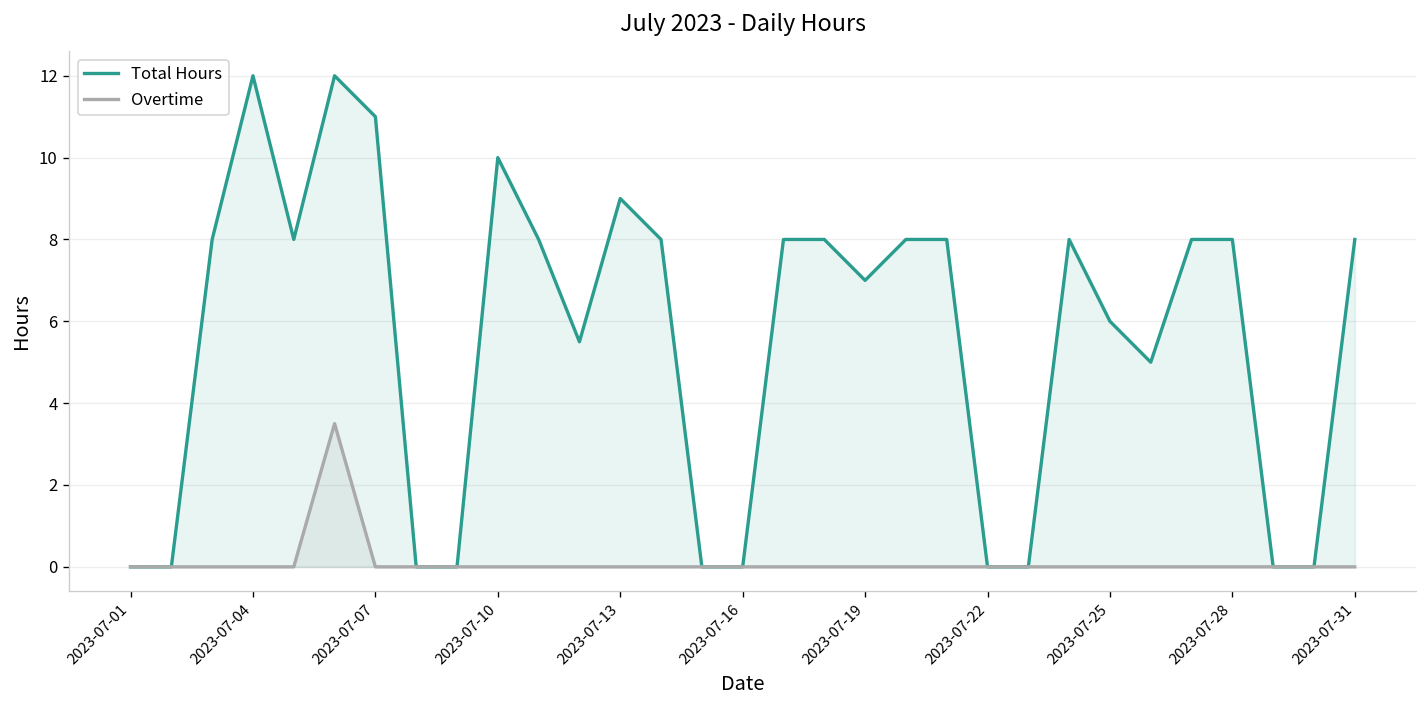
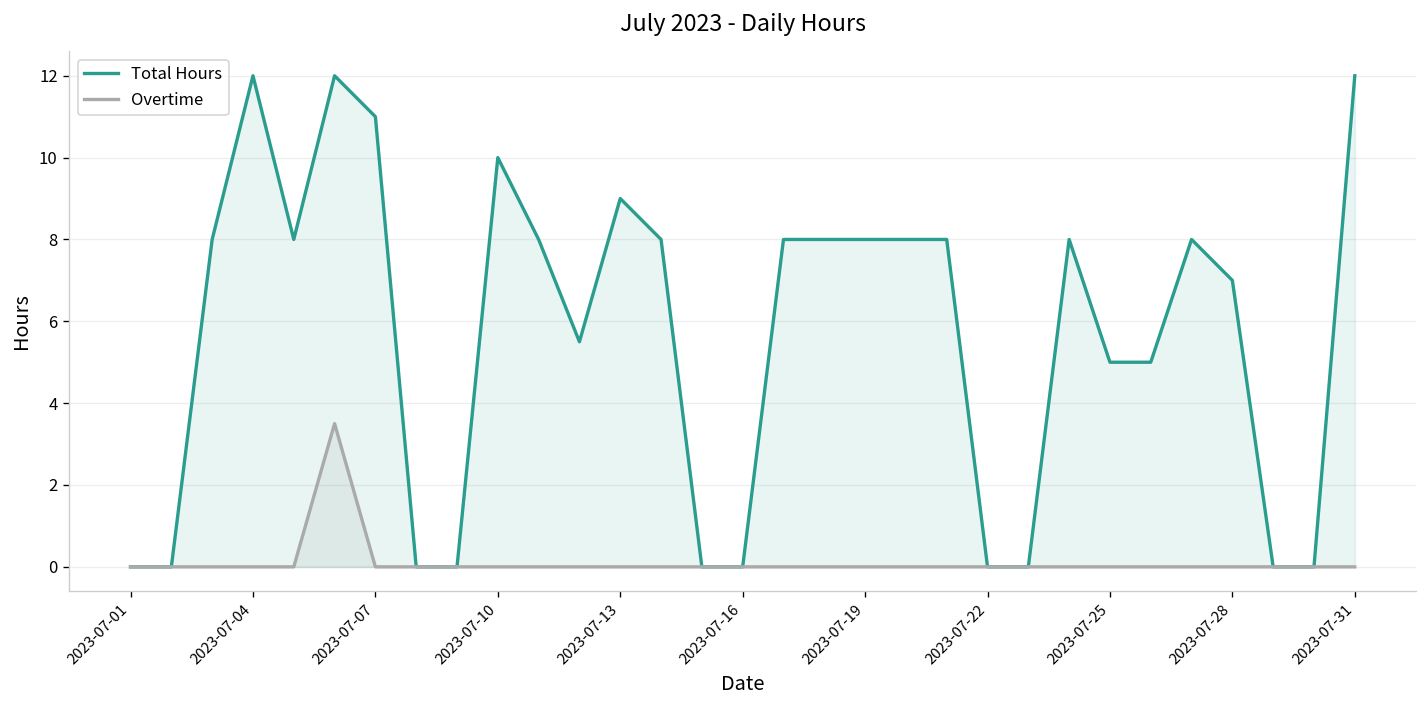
Total Hours, 2023-07-19: 7 -> 8
Total Hours, 2023-07-25: 6 -> 5
Total Hours, 2023-07-28: 8 -> 7
Total Hours, 2023-07-31: 8 -> 12
